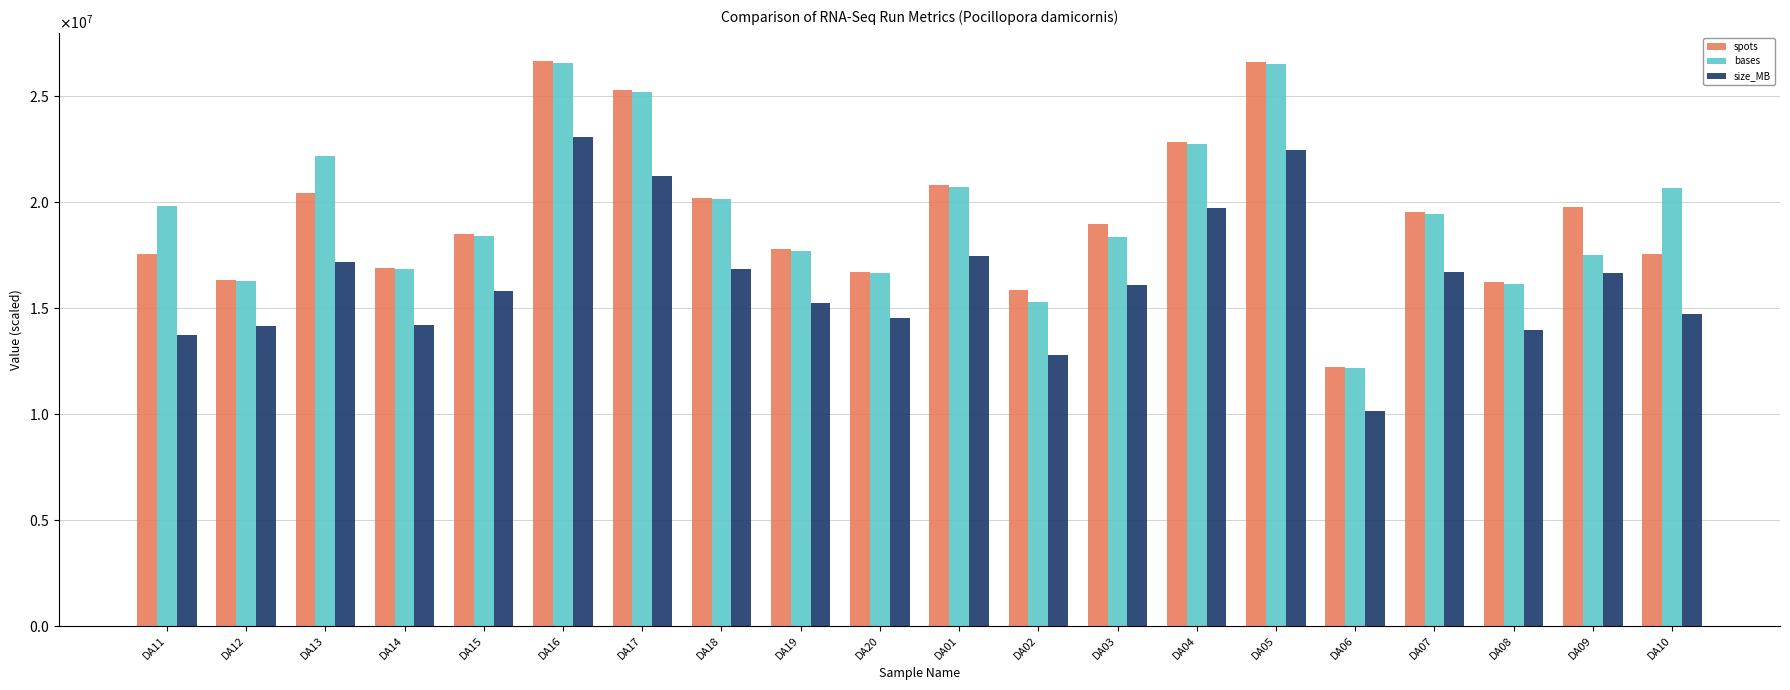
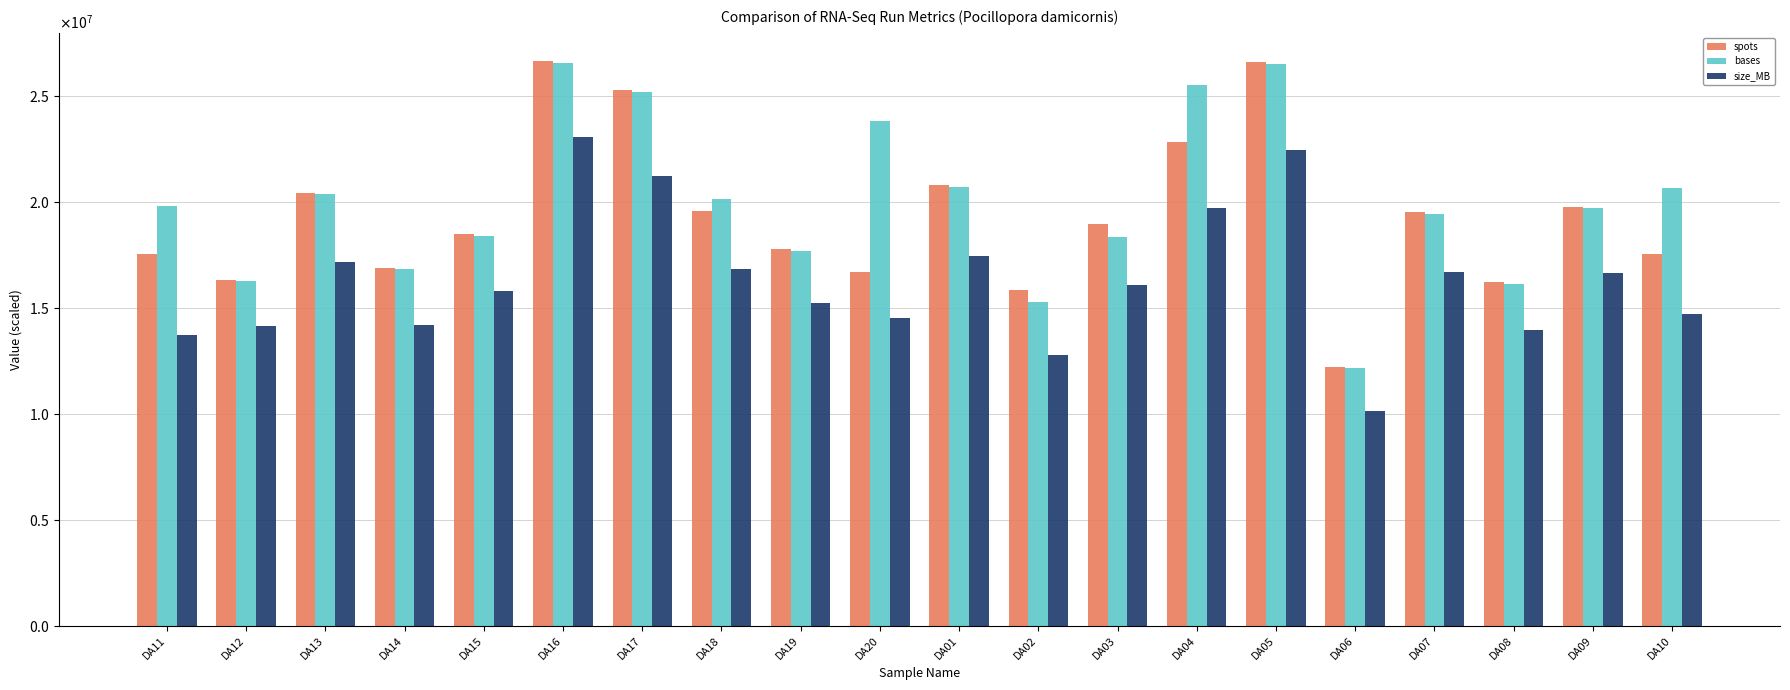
bases, DA13: 22200000 -> 20400000
spots, DA18: 20200000 -> 19600000
bases, DA20: 16700000 -> 23800000
bases, DA04: 22700000 -> 25500000
bases, DA09: 17500000 -> 19700000
